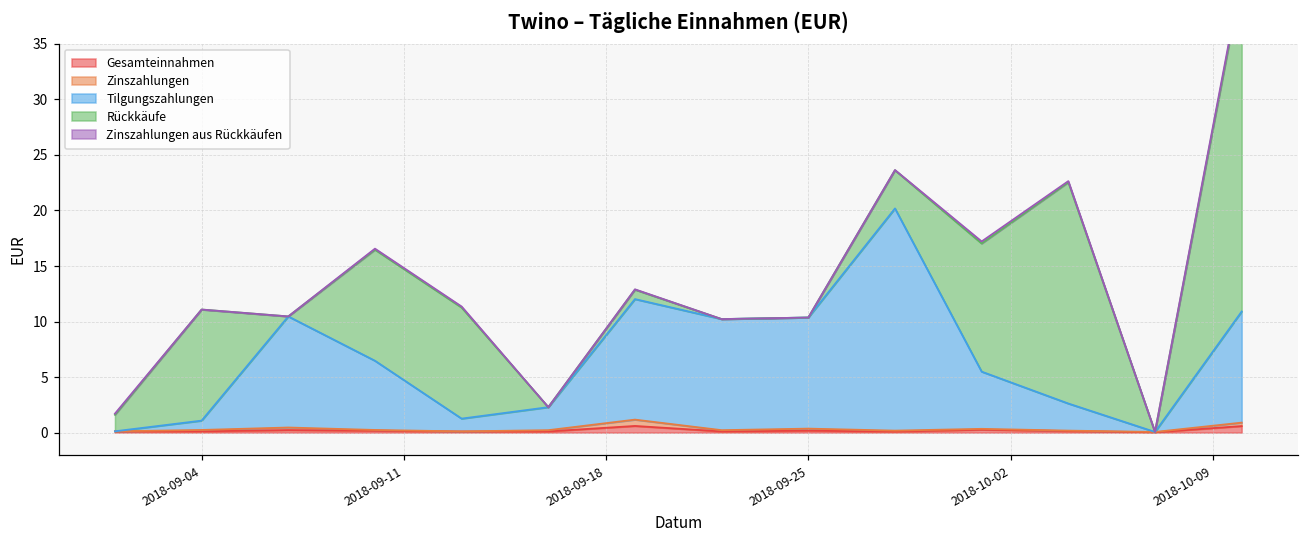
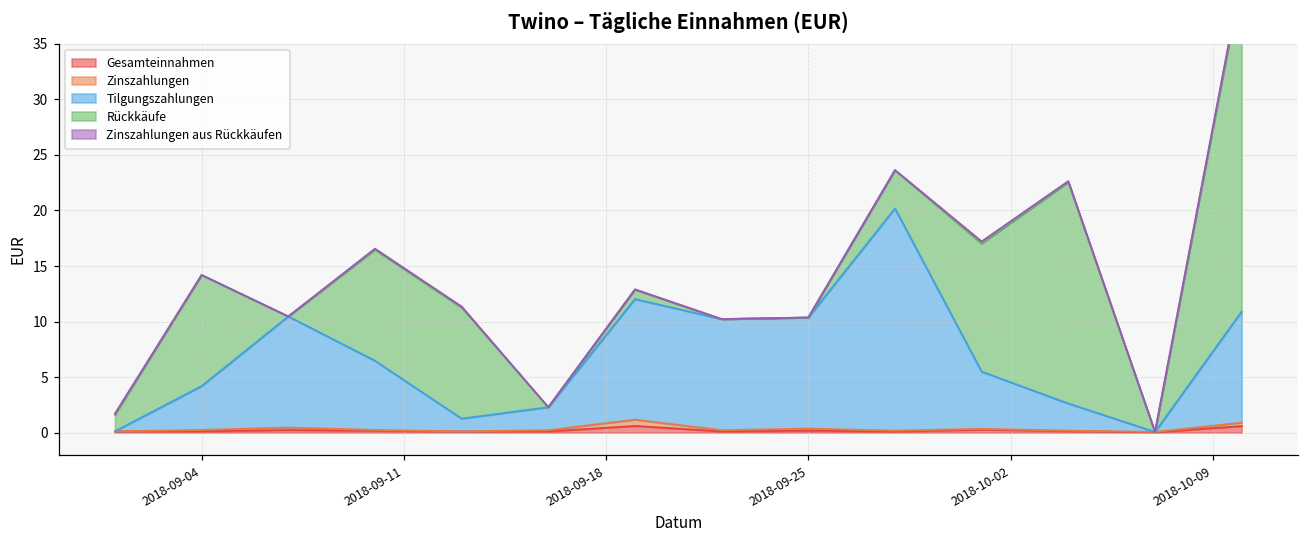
Tilgungszahlungen, 2018-09-04: 0.8 -> 4.0
